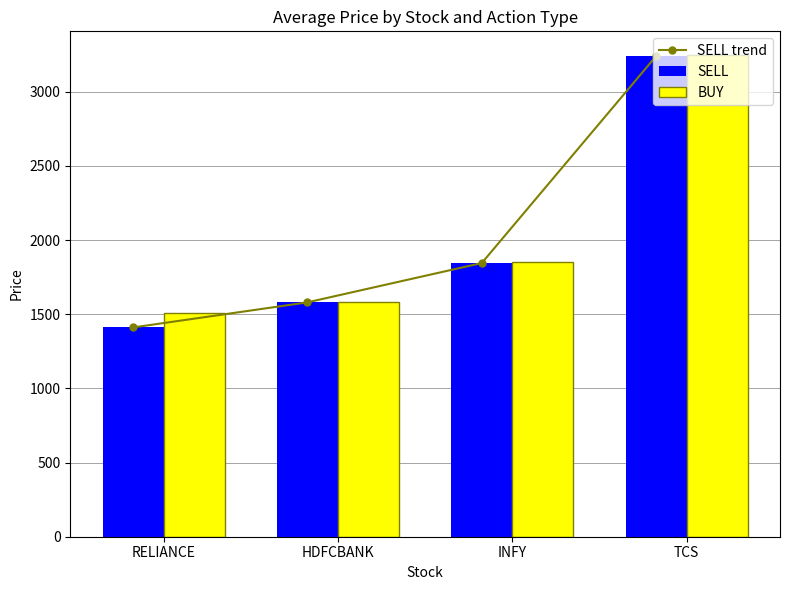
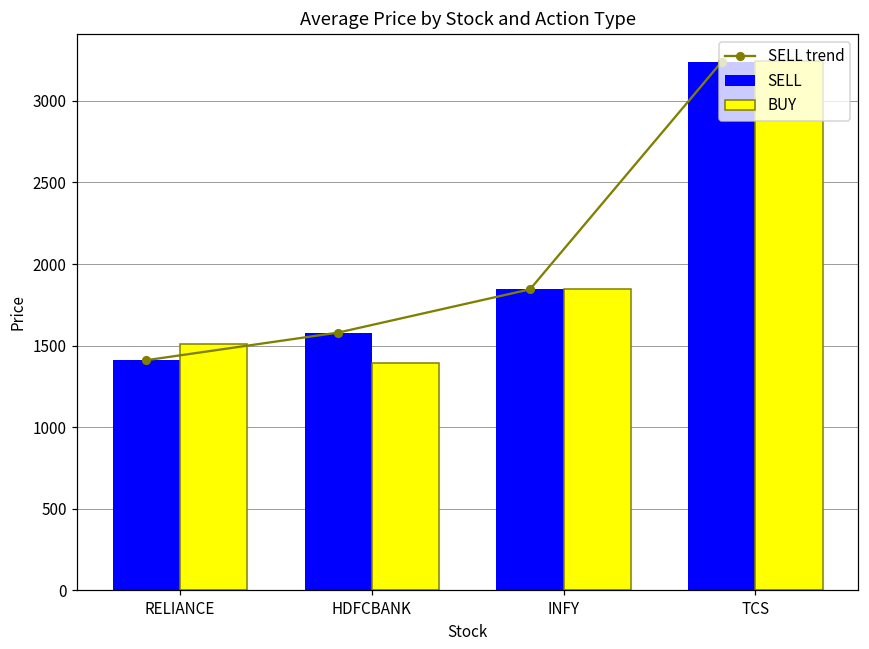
BUY, HDFCBANK: 1590 -> 1400
